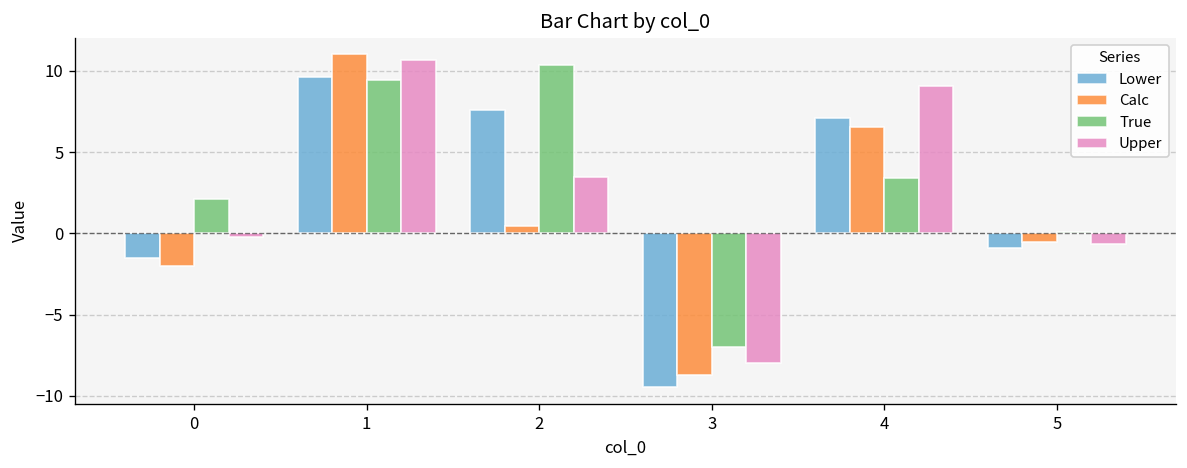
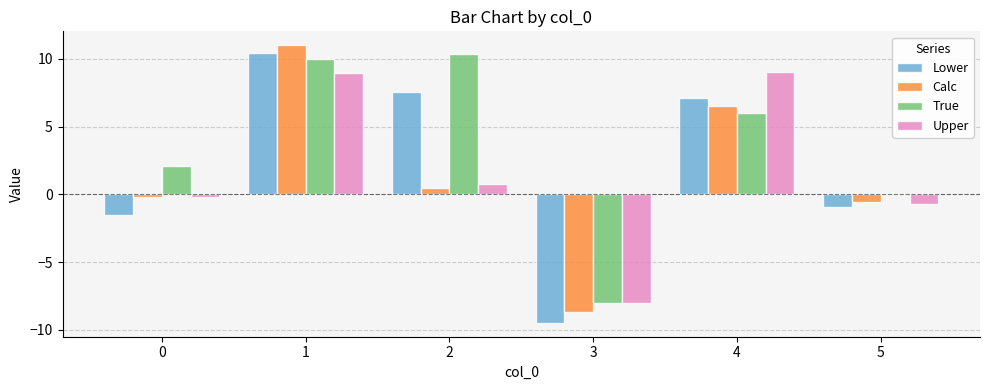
Calc, 0: -2.0 -> -0.2
Lower, 1: 9.6 -> 10.4
True, 1: 9.4 -> 10.0
Upper, 1: 10.7 -> 8.9
Upper, 2: 3.5 -> 0.8
True, 3: -7 -> -8
True, 4: 3.4 -> 6.0
